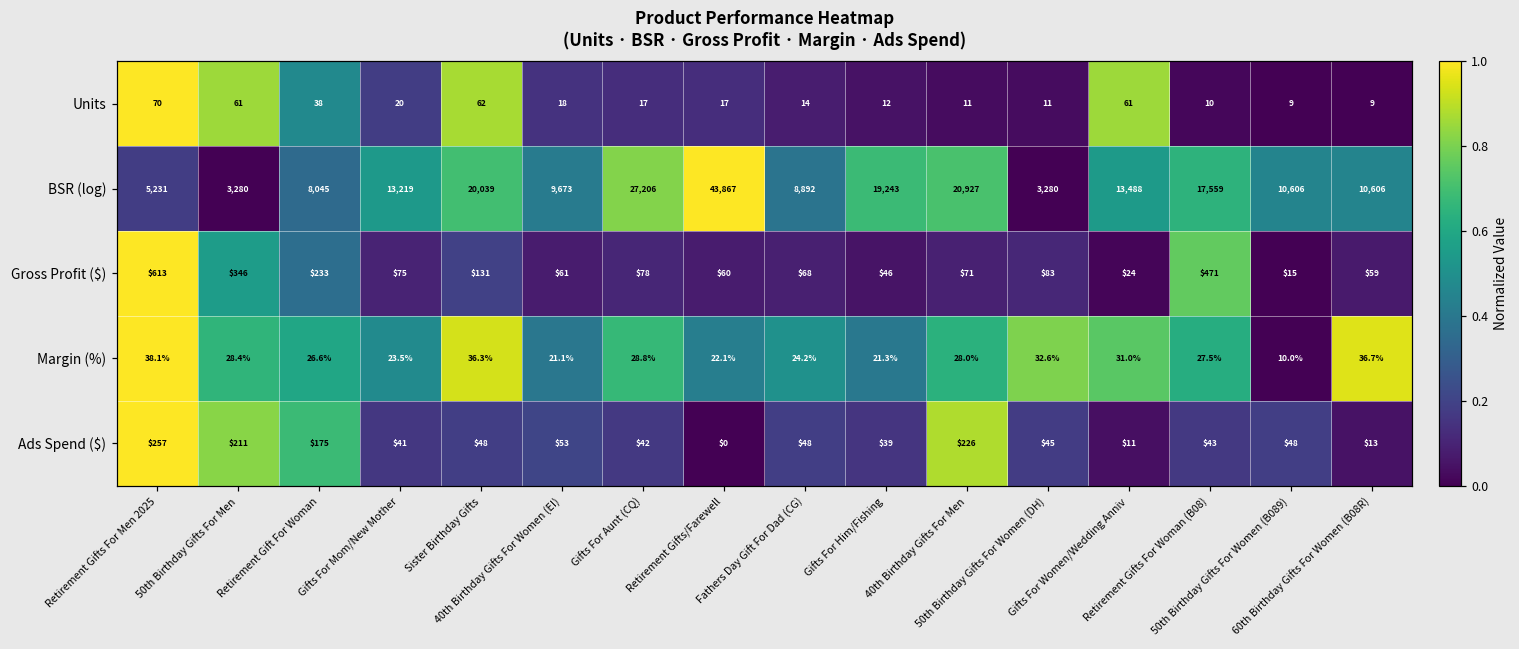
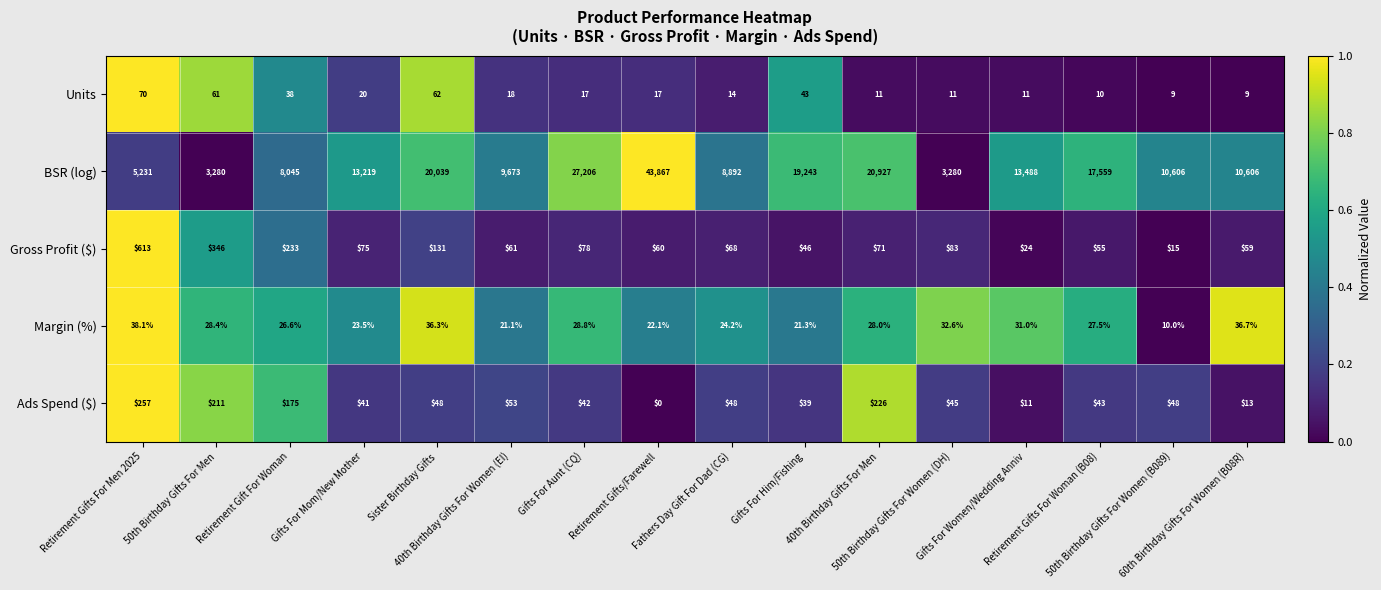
Units, Gifts For Him/Fishing: 12 -> 43
Units, Gifts For Women/Wedding Anniv: 61 -> 11
Gross Profit ($), Retirement Gifts For Woman (B08): $471 -> $55
